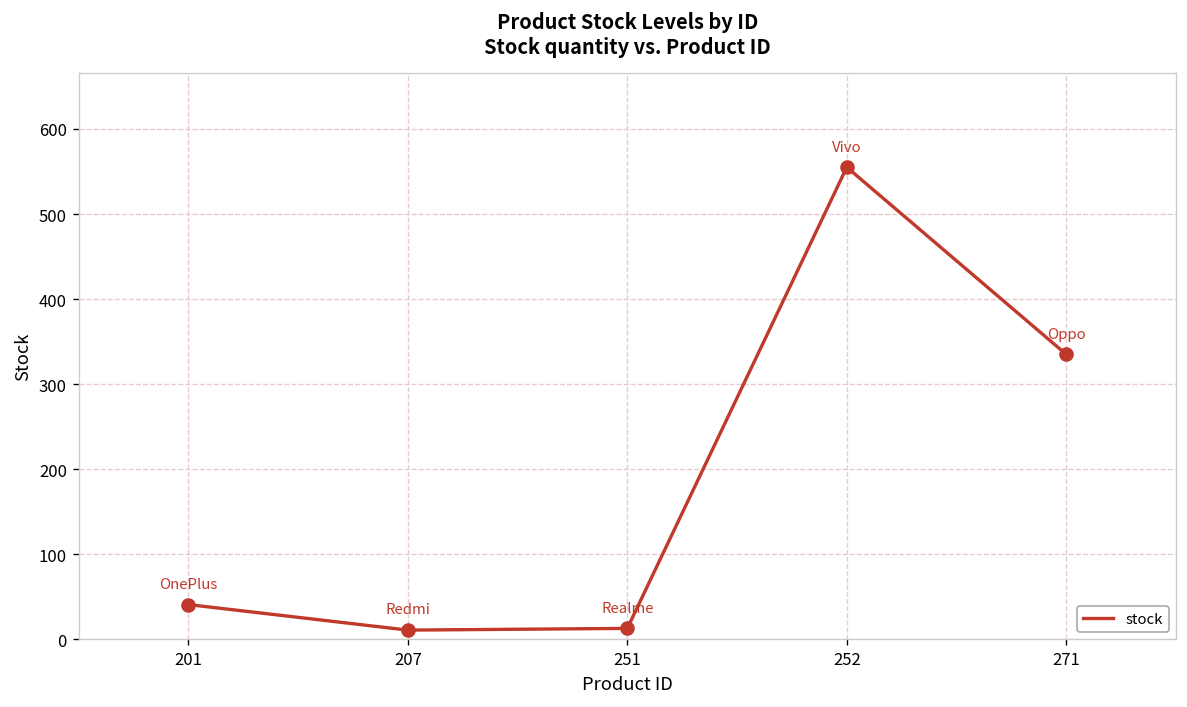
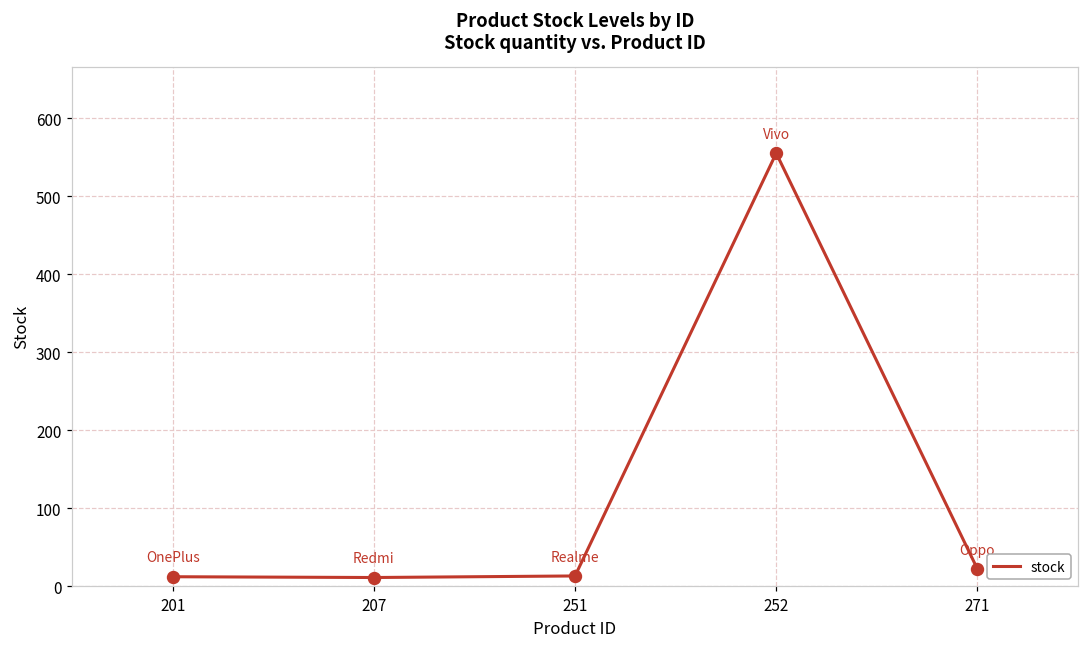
201: 40 -> 10
271: 340 -> 20
